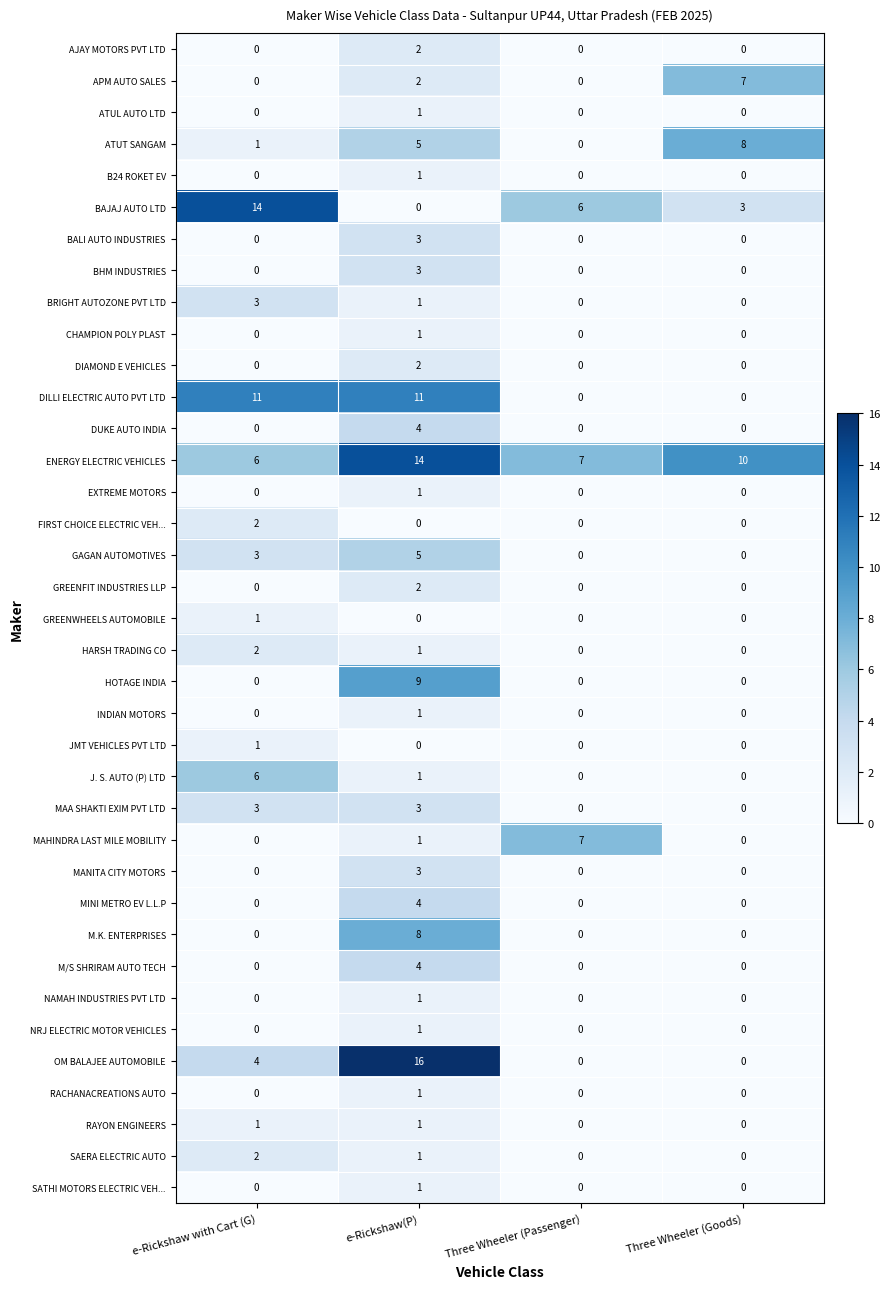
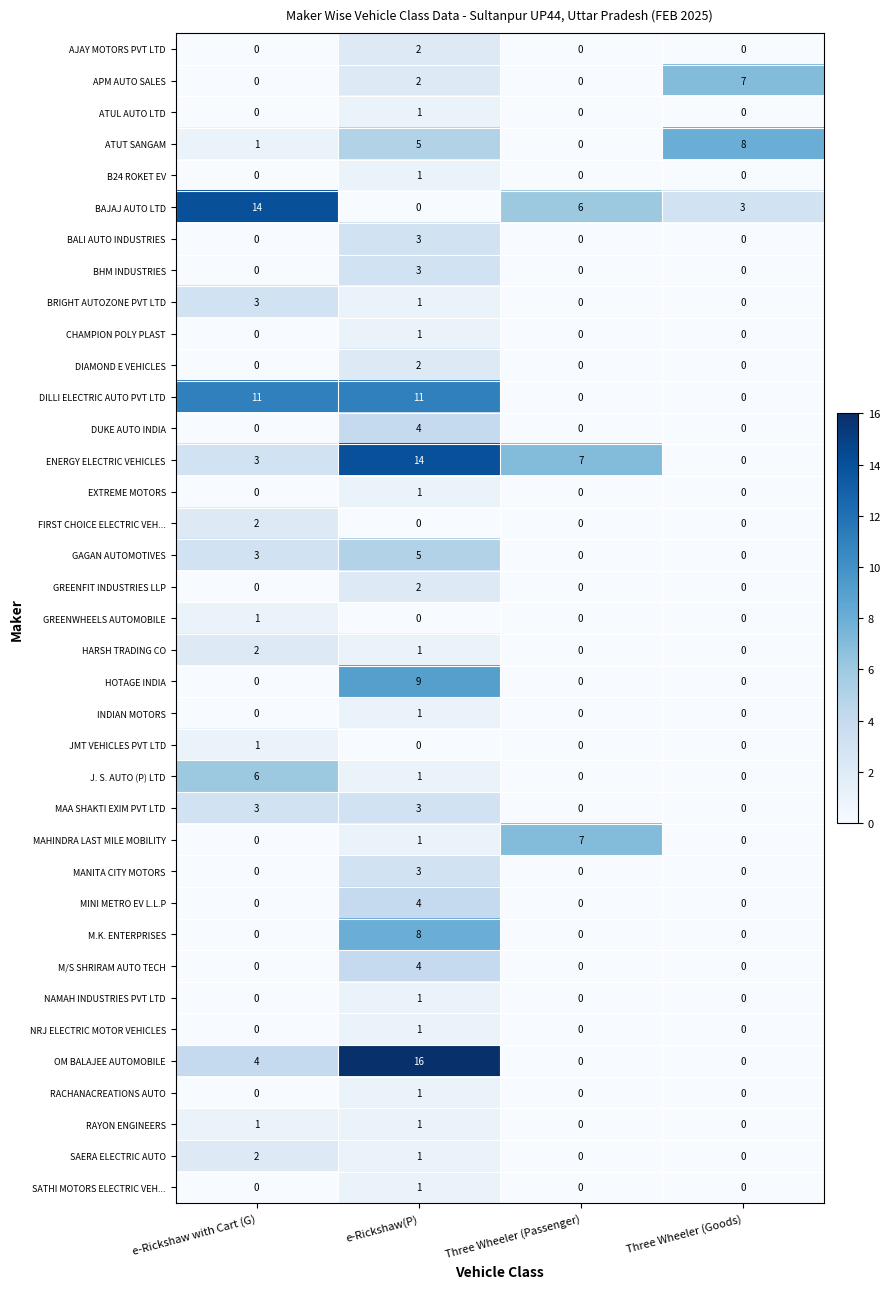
ENERGY ELECTRIC VEHICLES, e-Rickshaw with Cart (G): 6 -> 3
ENERGY ELECTRIC VEHICLES, Three Wheeler (Goods): 10 -> 0
